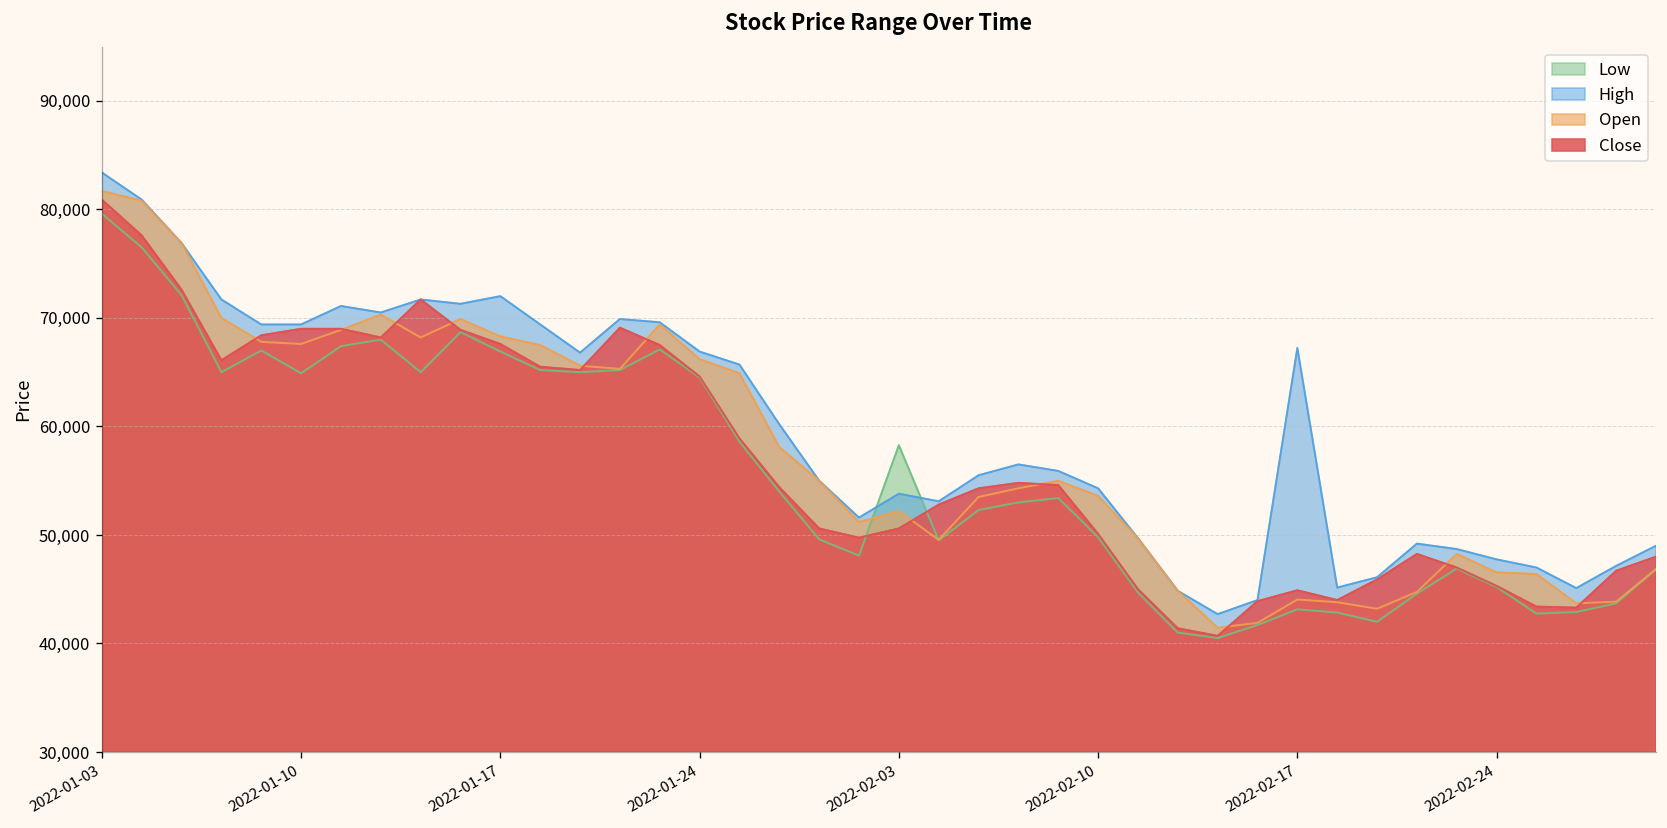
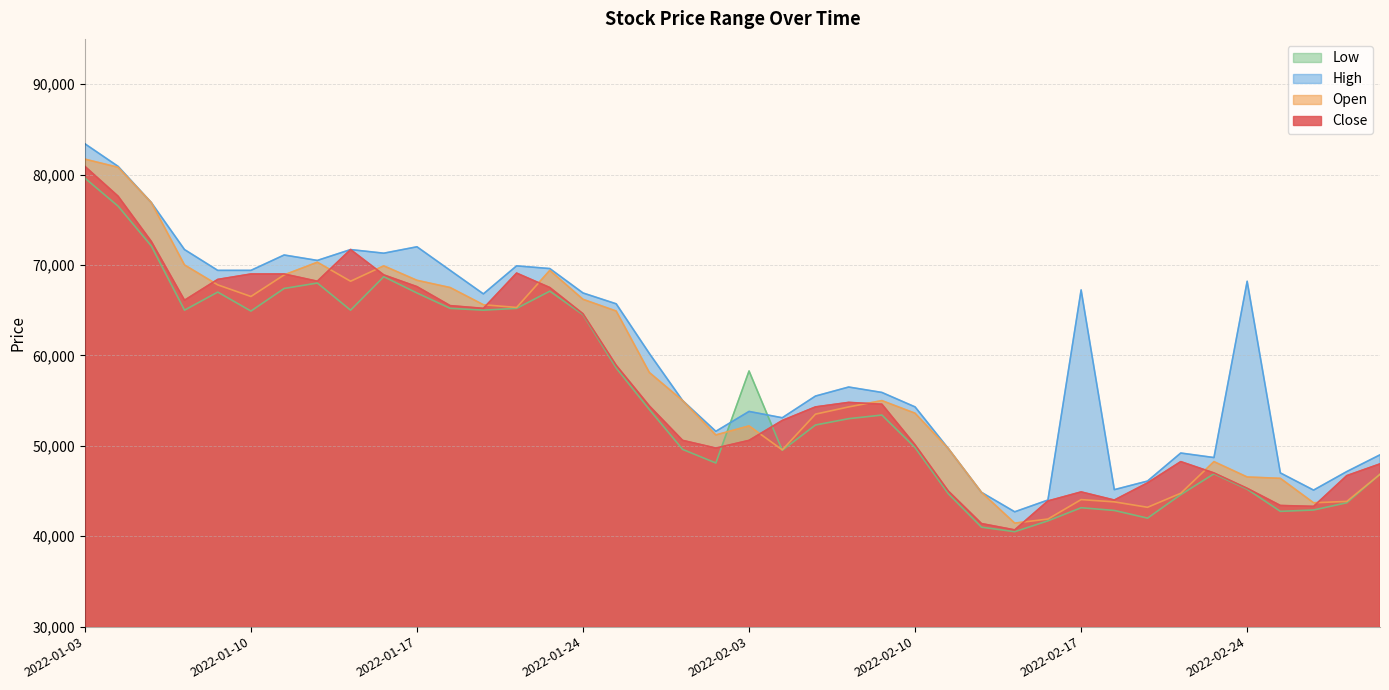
Open, 2022-01-10: 68,000 -> 67,000
High, 2022-02-24: 48,000 -> 68,000
